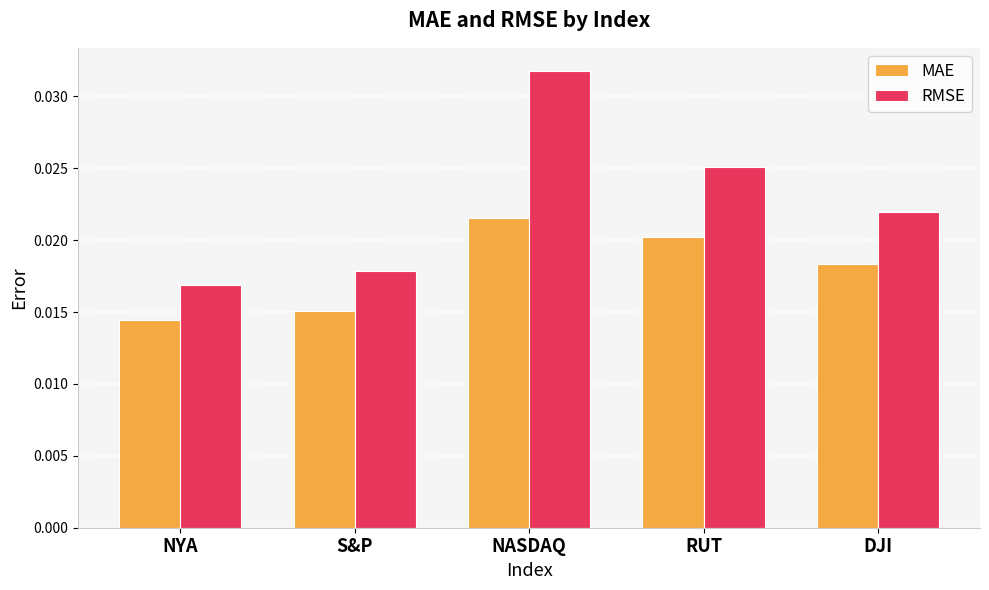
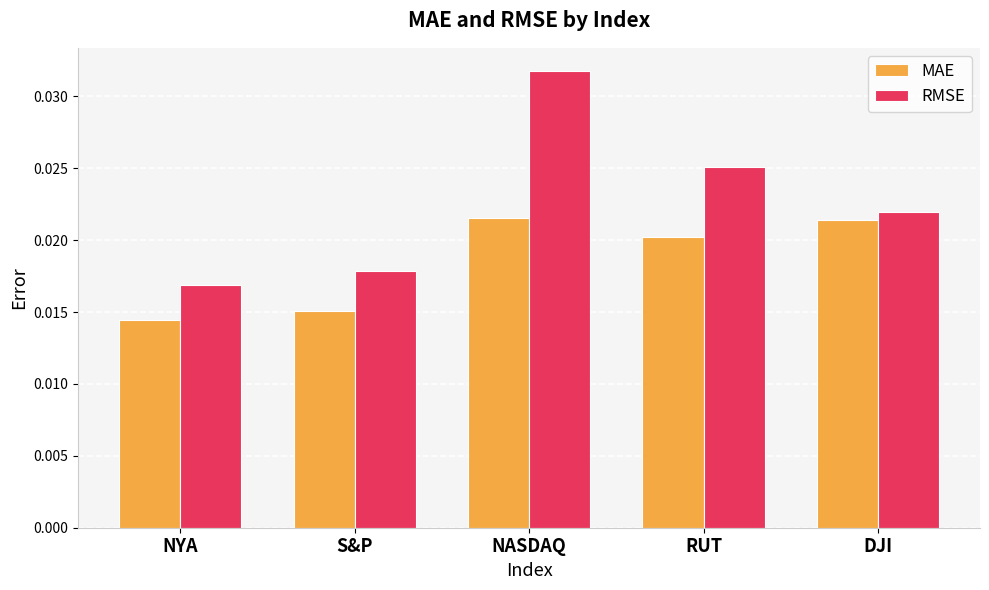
MAE, DJI: 0.0184 -> 0.0214
